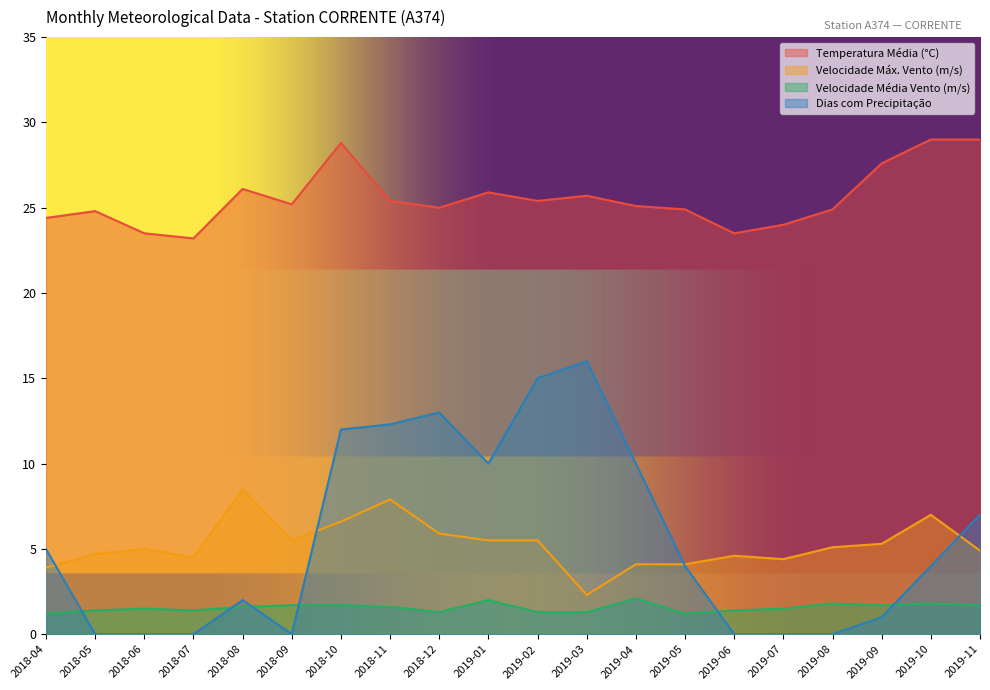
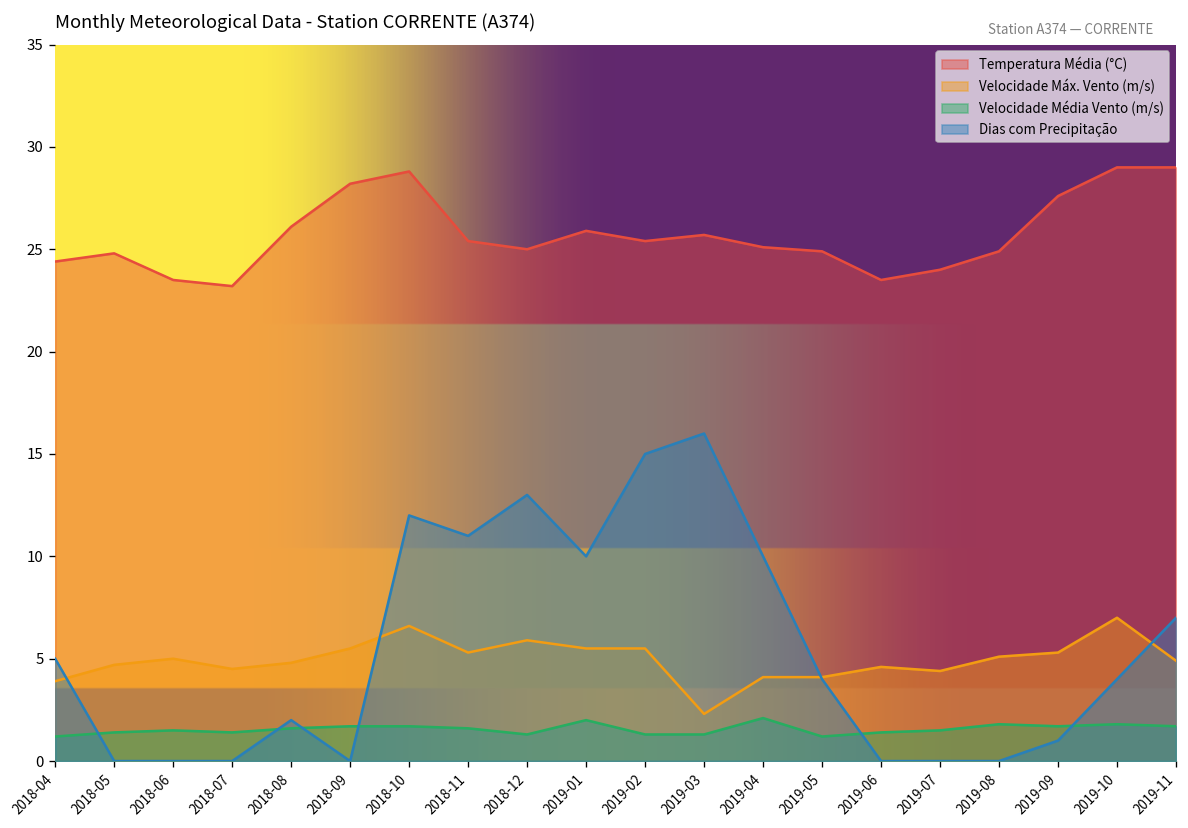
Velocidade Máx. Vento (m/s), 2018-08: 8.5 -> 4.8
Temperatura Média (°C), 2018-09: 25.2 -> 28.2
Velocidade Máx. Vento (m/s), 2018-11: 7.9 -> 5.3
Dias com Precipitação, 2018-11: 12.3 -> 11.0
